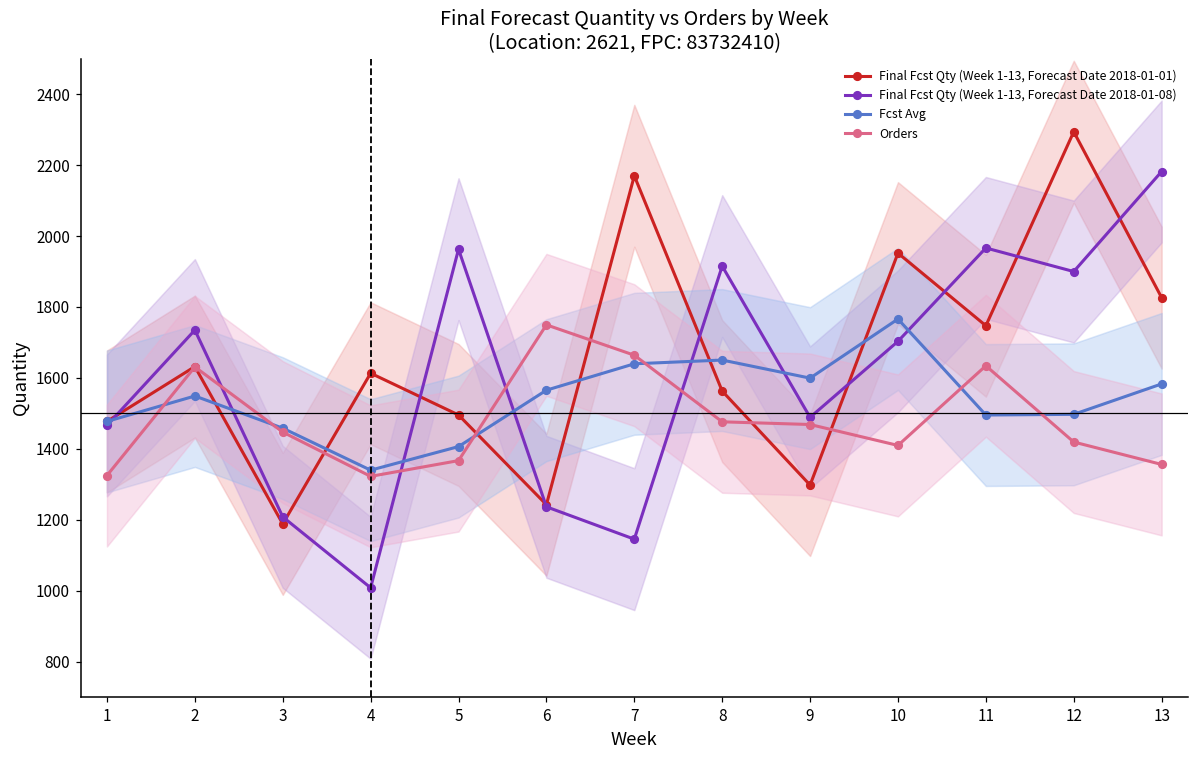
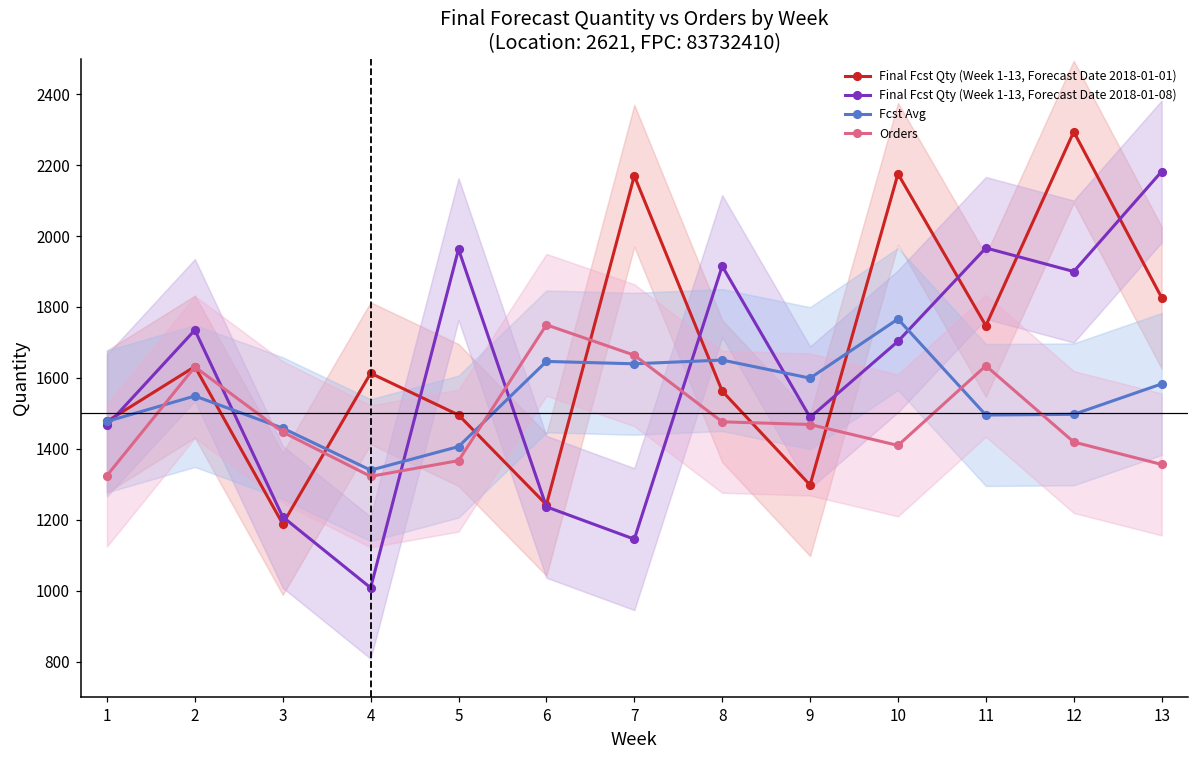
Fcst Avg, 6: 1570 -> 1650
Final Fcst Qty (Week 1-13, Forecast Date 2018-01-01), 10: 1950 -> 2180
